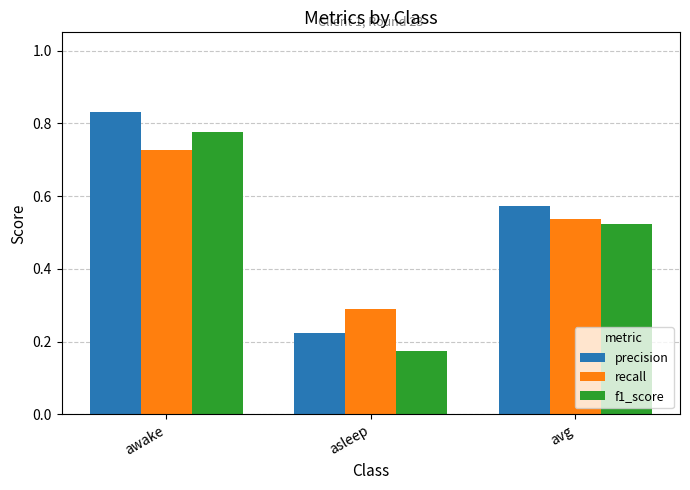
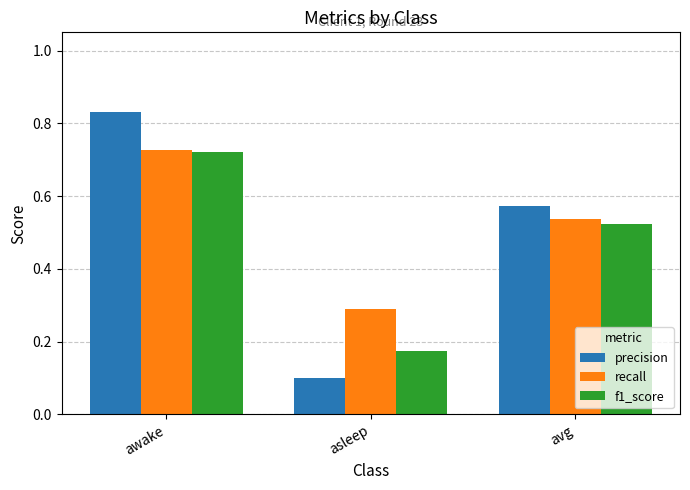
f1_score, awake: 0.78 -> 0.72
precision, asleep: 0.22 -> 0.10
